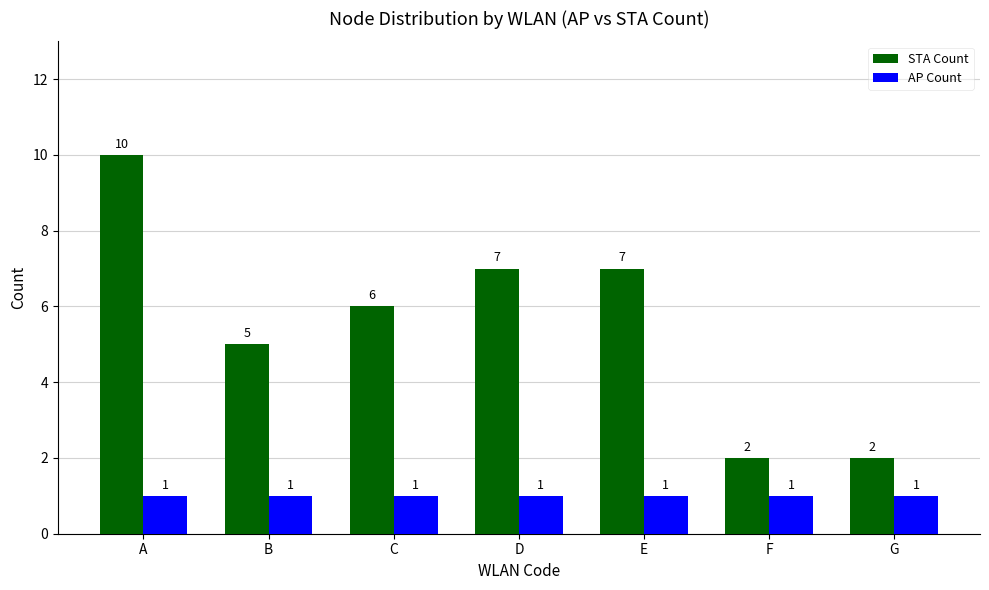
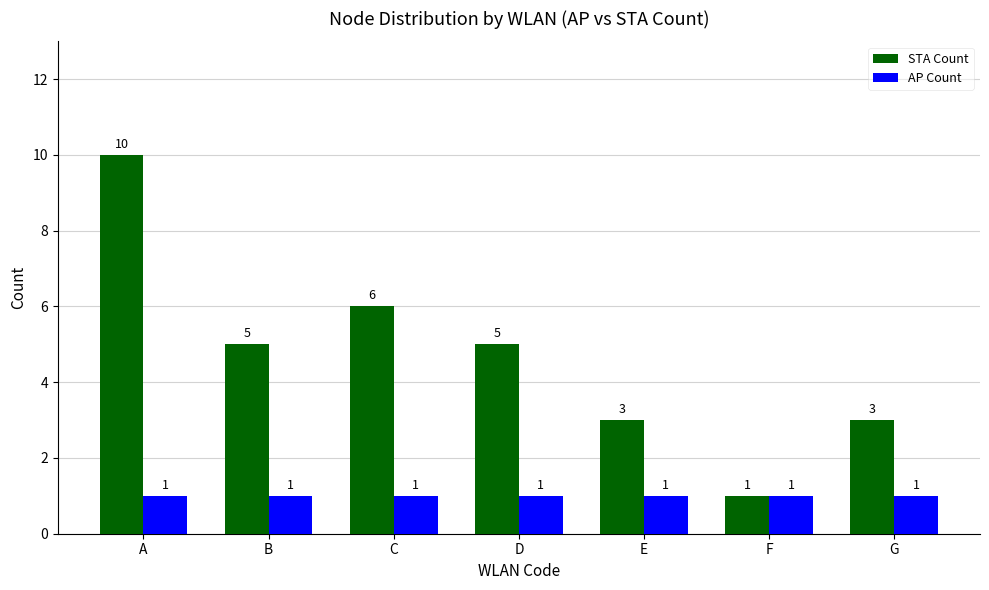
STA Count, D: 7 -> 5
STA Count, E: 7 -> 3
STA Count, F: 2 -> 1
STA Count, G: 2 -> 3
